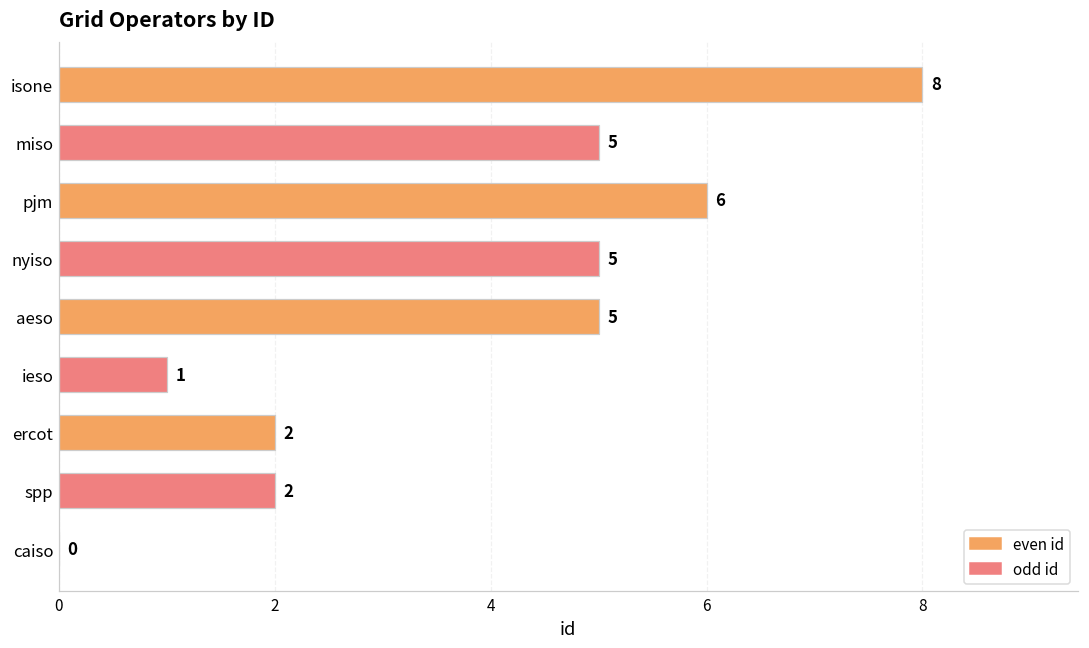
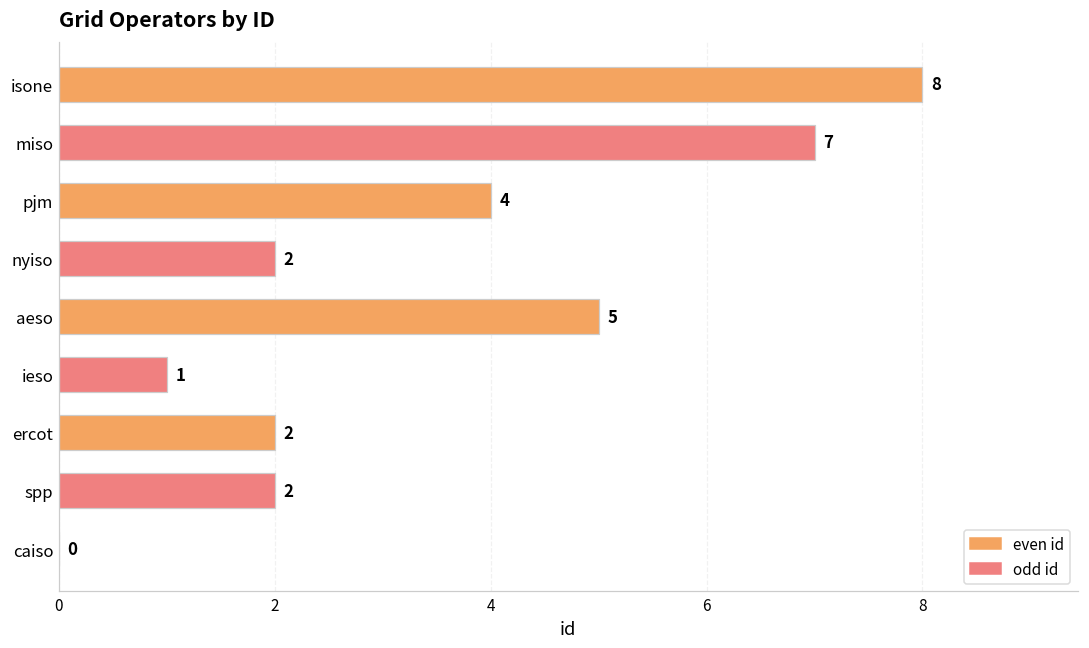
miso: 5 -> 7
pjm: 6 -> 4
nyiso: 5 -> 2
